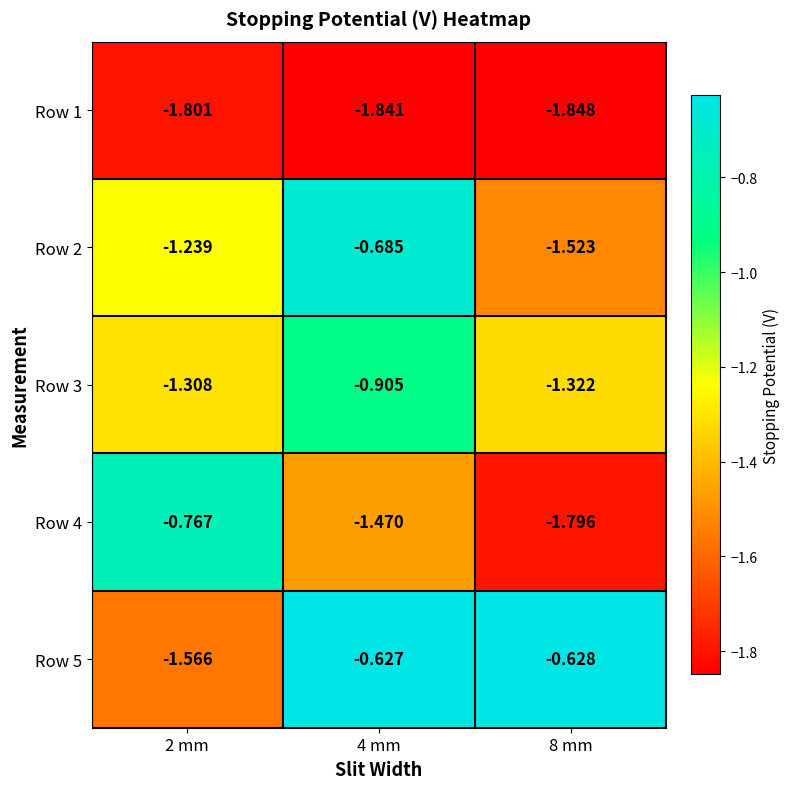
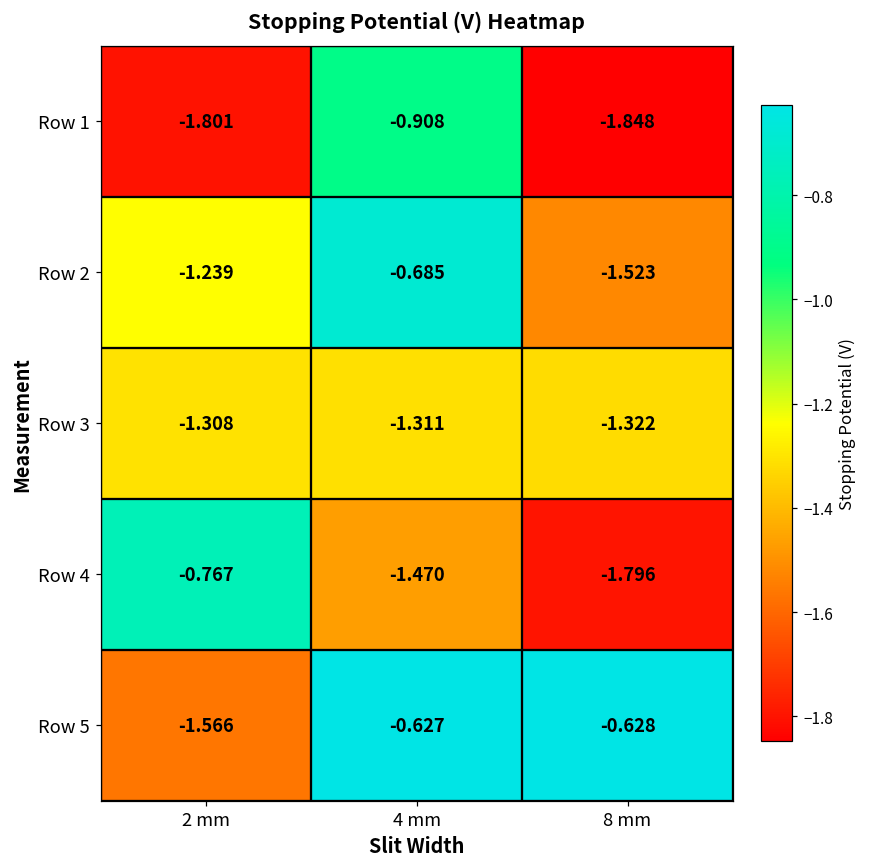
Row 1, 4 mm: -1.841 -> -0.908
Row 3, 4 mm: -0.905 -> -1.311
